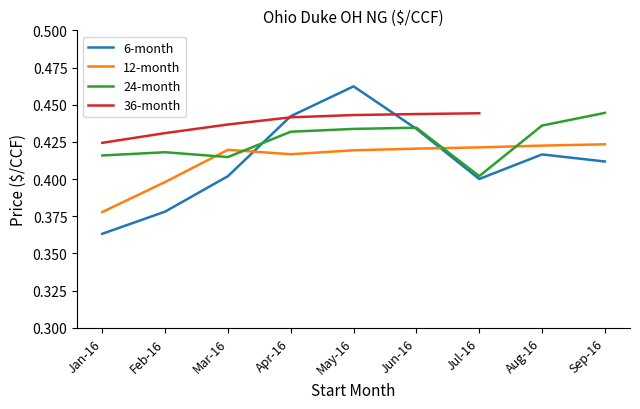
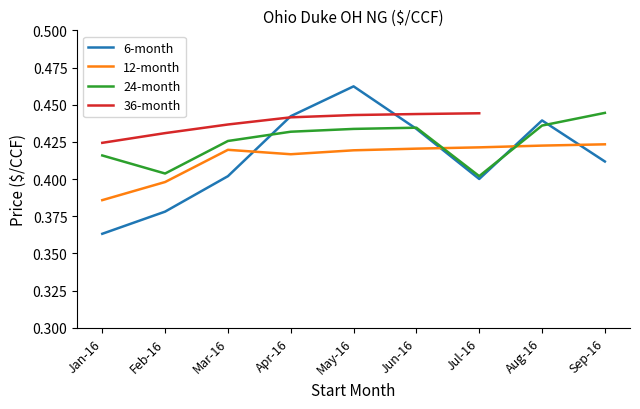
12-month, Jan-16: 0.378 -> 0.386
24-month, Feb-16: 0.418 -> 0.404
24-month, Mar-16: 0.415 -> 0.426
6-month, Aug-16: 0.417 -> 0.439
